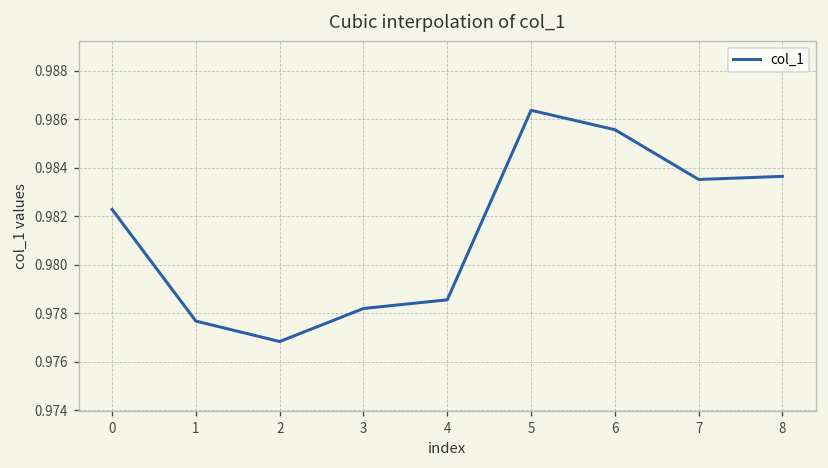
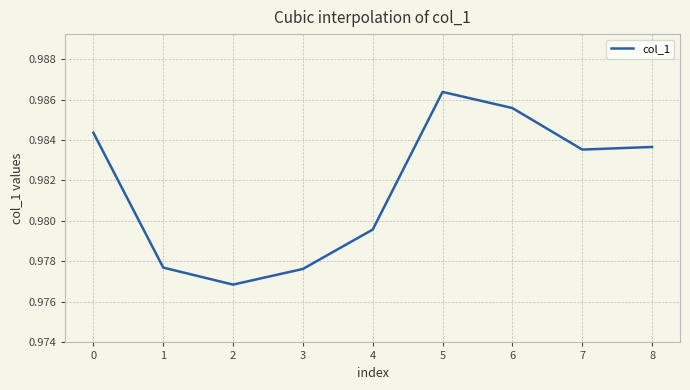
0: 0.9823 -> 0.9844
3: 0.9782 -> 0.9776
4: 0.9786 -> 0.9796
